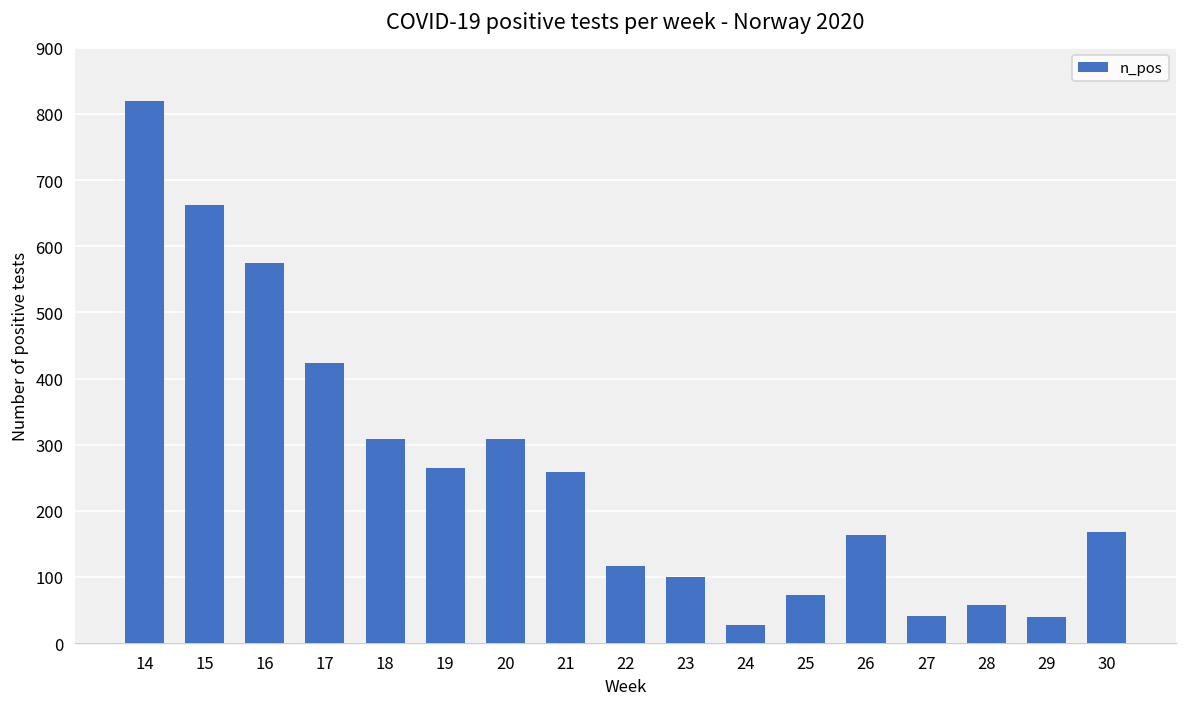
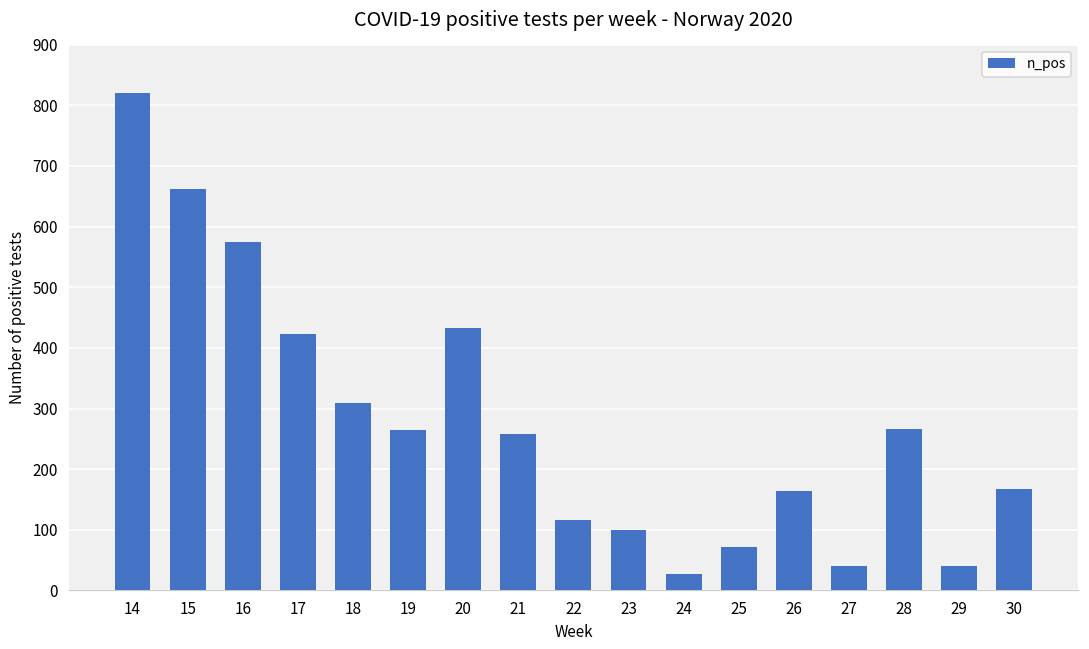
20: 310 -> 430
28: 60 -> 270
